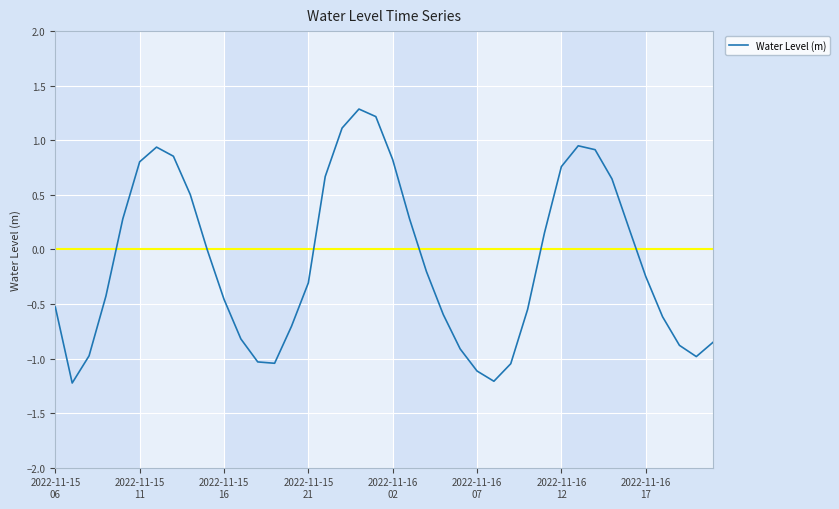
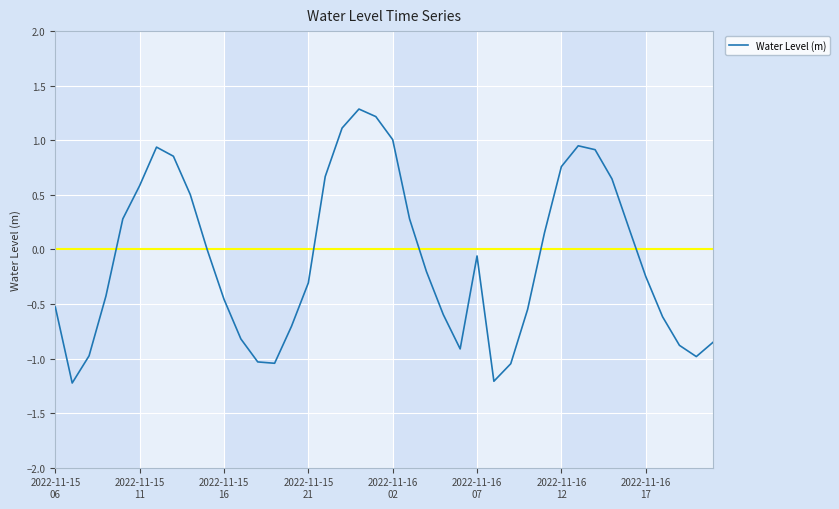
2022-11-15 11: 0.80 -> 0.58
2022-11-16 02: 0.82 -> 1.01
2022-11-16 07: -1.11 -> -0.06
